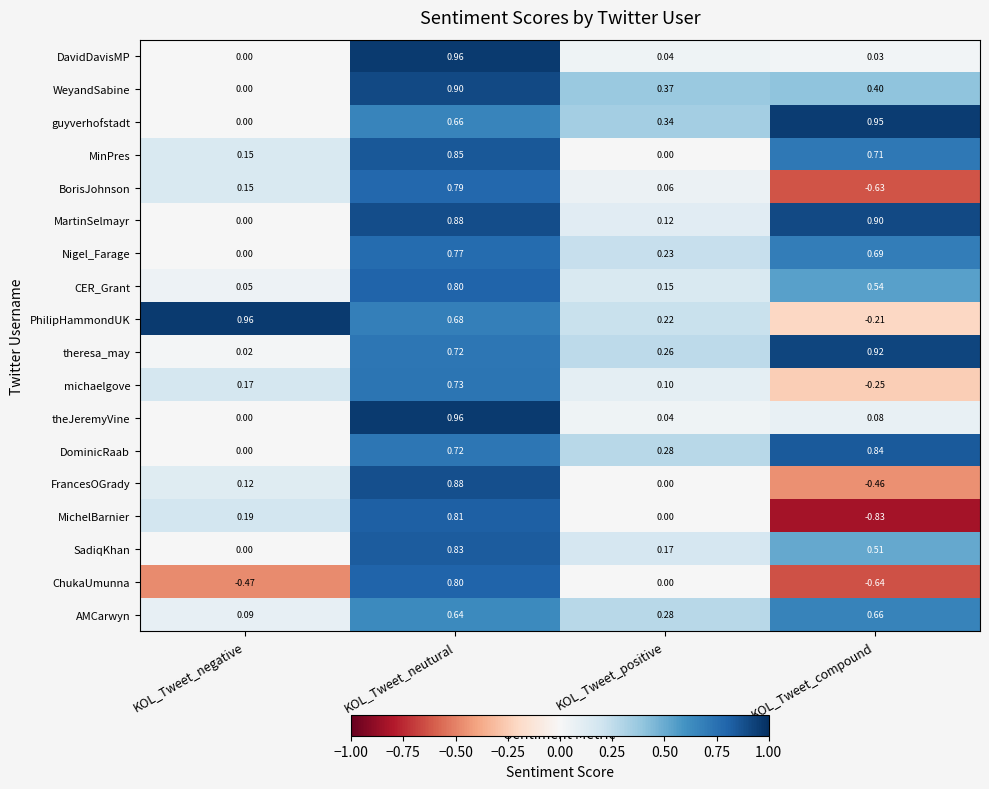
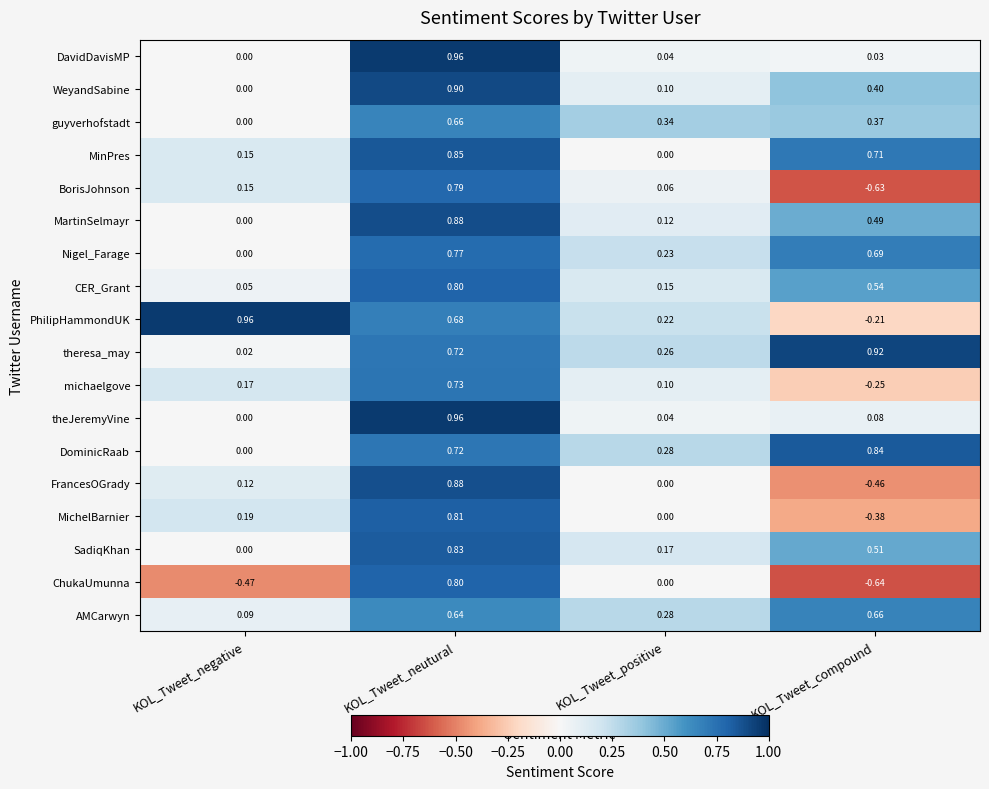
WeyandSabine, KOL_Tweet_positive: 0.37 -> 0.10
guyverhofstadt, KOL_Tweet_compound: 0.95 -> 0.37
MartinSelmayr, KOL_Tweet_compound: 0.90 -> 0.49
MichelBarnier, KOL_Tweet_compound: -0.83 -> -0.38
